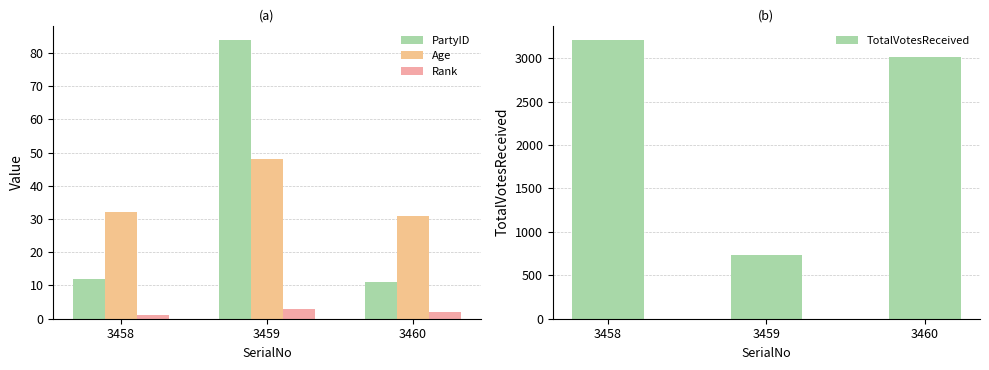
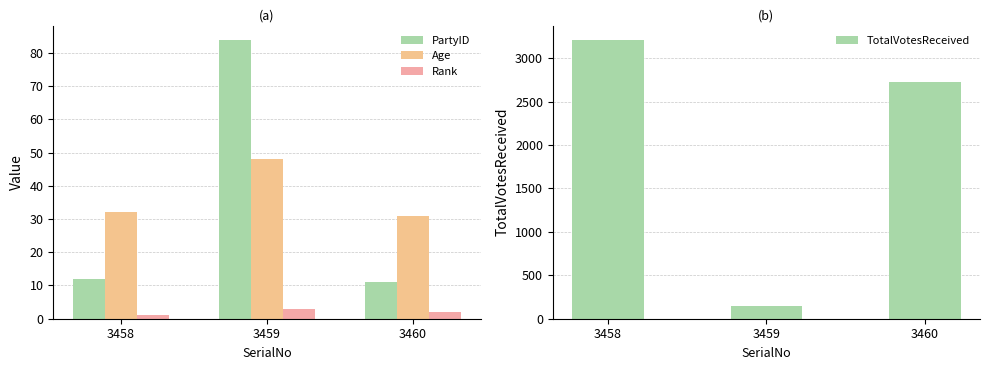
(b), 3459: 700 -> 100
(b), 3460: 3000 -> 2700
